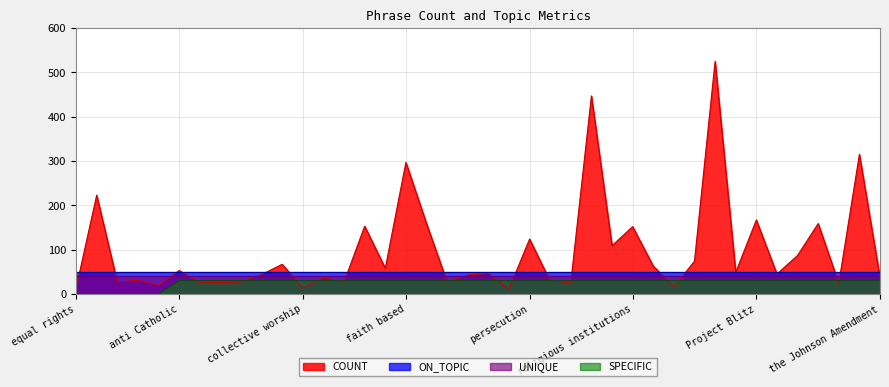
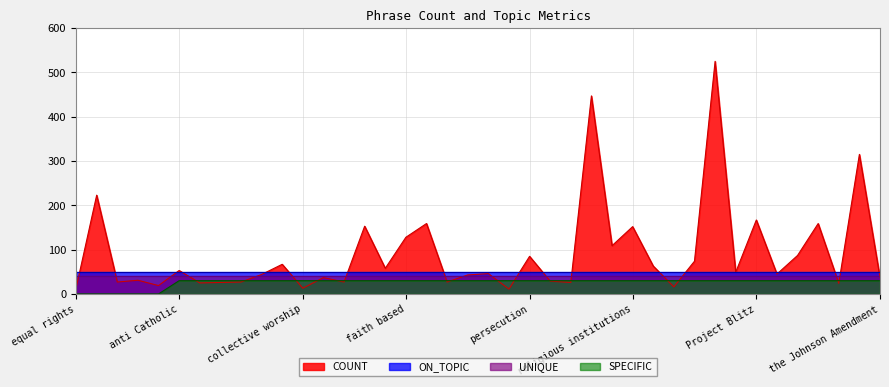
COUNT, faith based: 300 -> 130
COUNT, persecution: 120 -> 90
